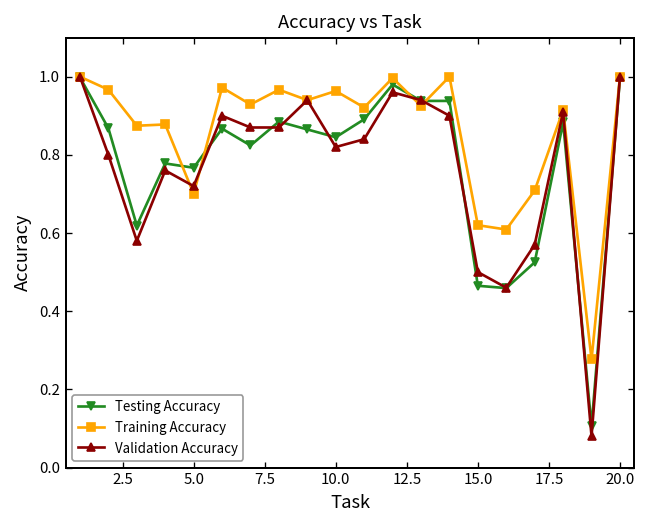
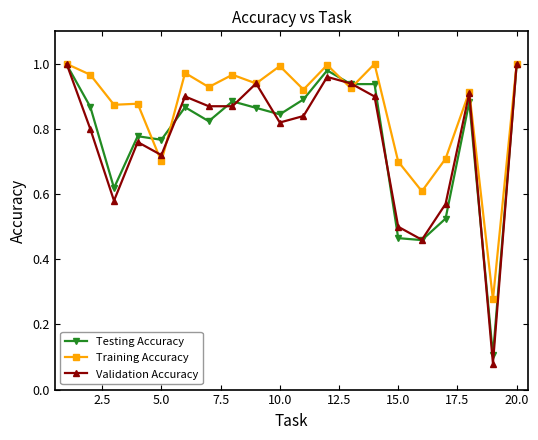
Training Accuracy, 10.0: 0.96 -> 0.99
Training Accuracy, 15.0: 0.62 -> 0.70
